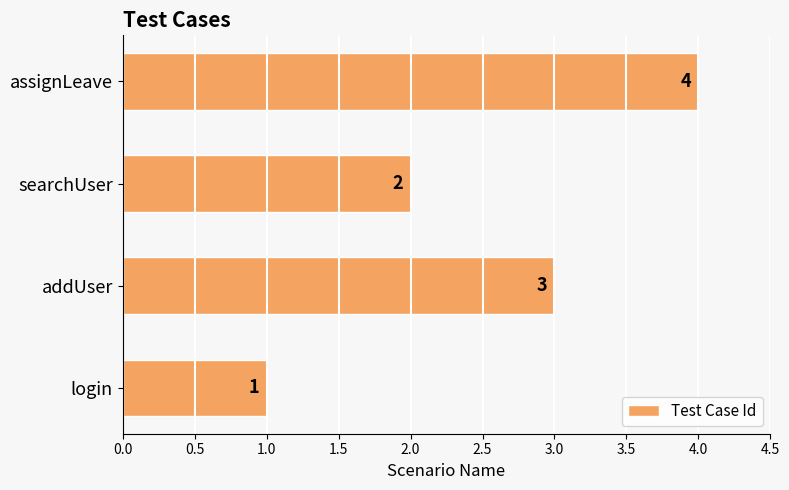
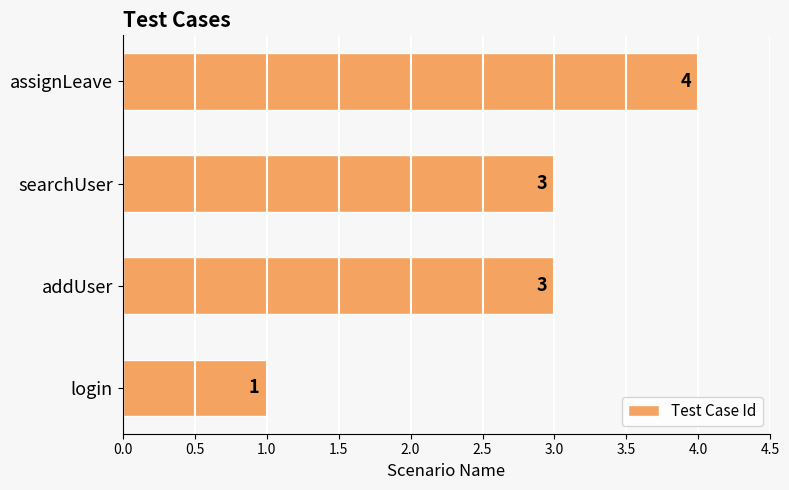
searchUser: 2 -> 3
